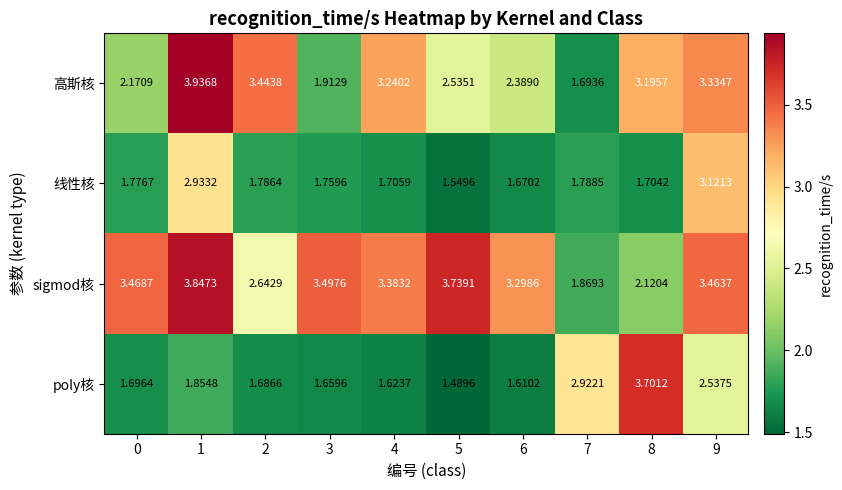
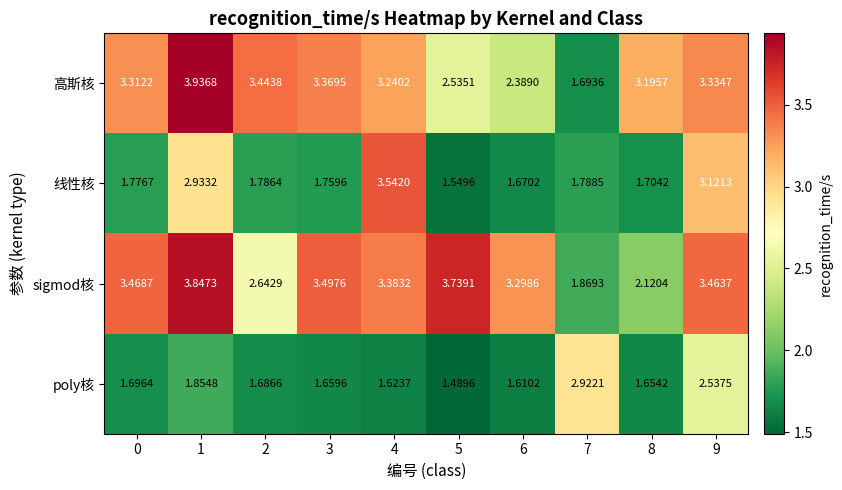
高斯核, 0: 2.1709 -> 3.3122
高斯核, 3: 1.9129 -> 3.3695
线性核, 4: 1.7059 -> 3.5420
poly核, 8: 3.7012 -> 1.6542
